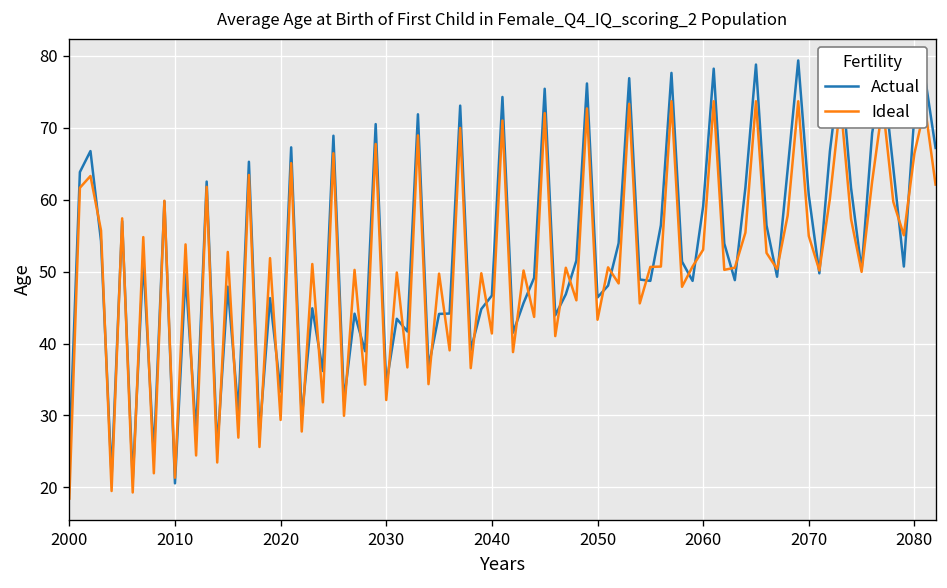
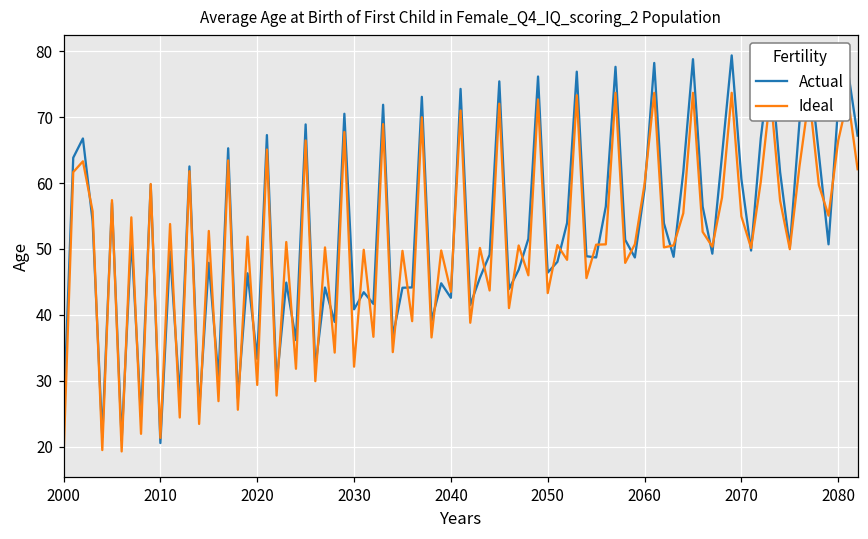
Actual, 2030: 34 -> 41
Actual, 2040: 47 -> 43
Ideal, 2040: 41 -> 44
Ideal, 2060: 53 -> 60
